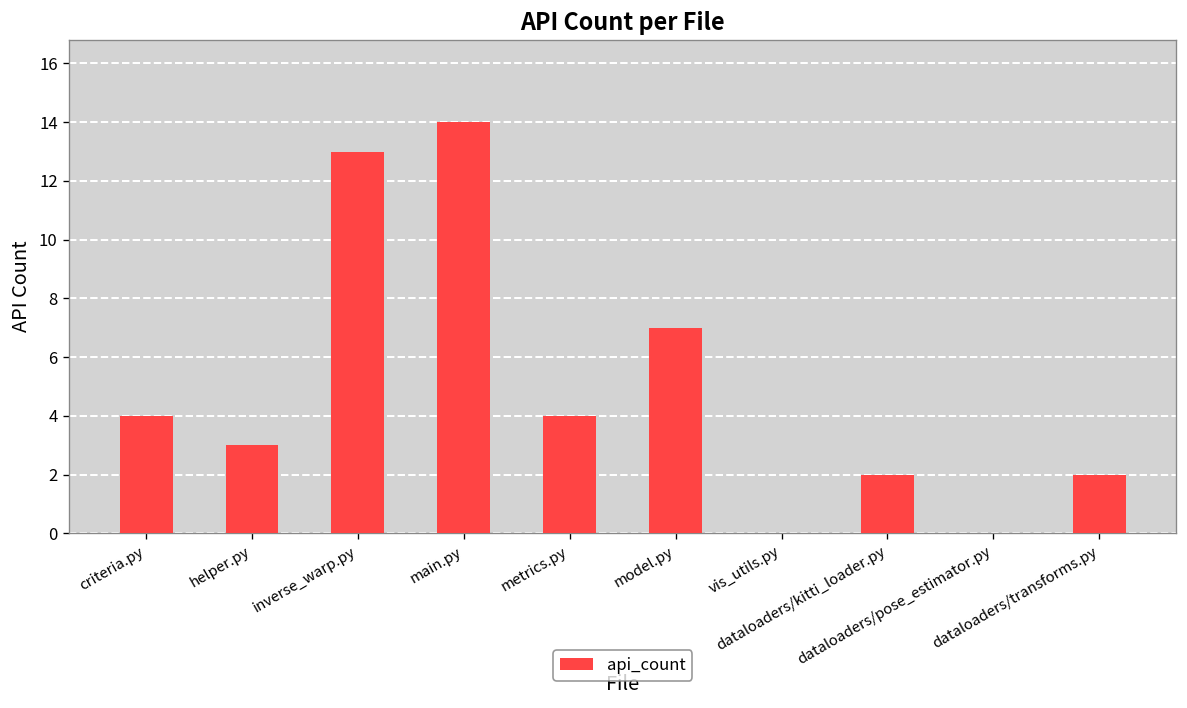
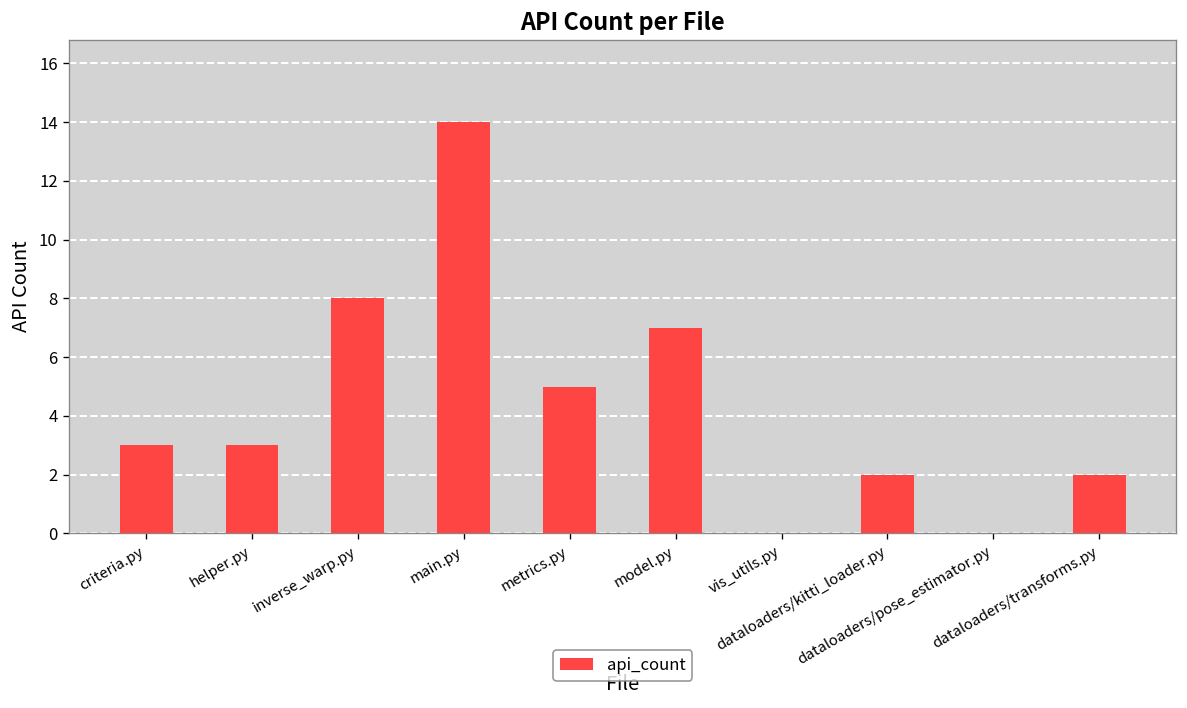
criteria.py: 4 -> 3
inverse_warp.py: 13 -> 8
metrics.py: 4 -> 5
